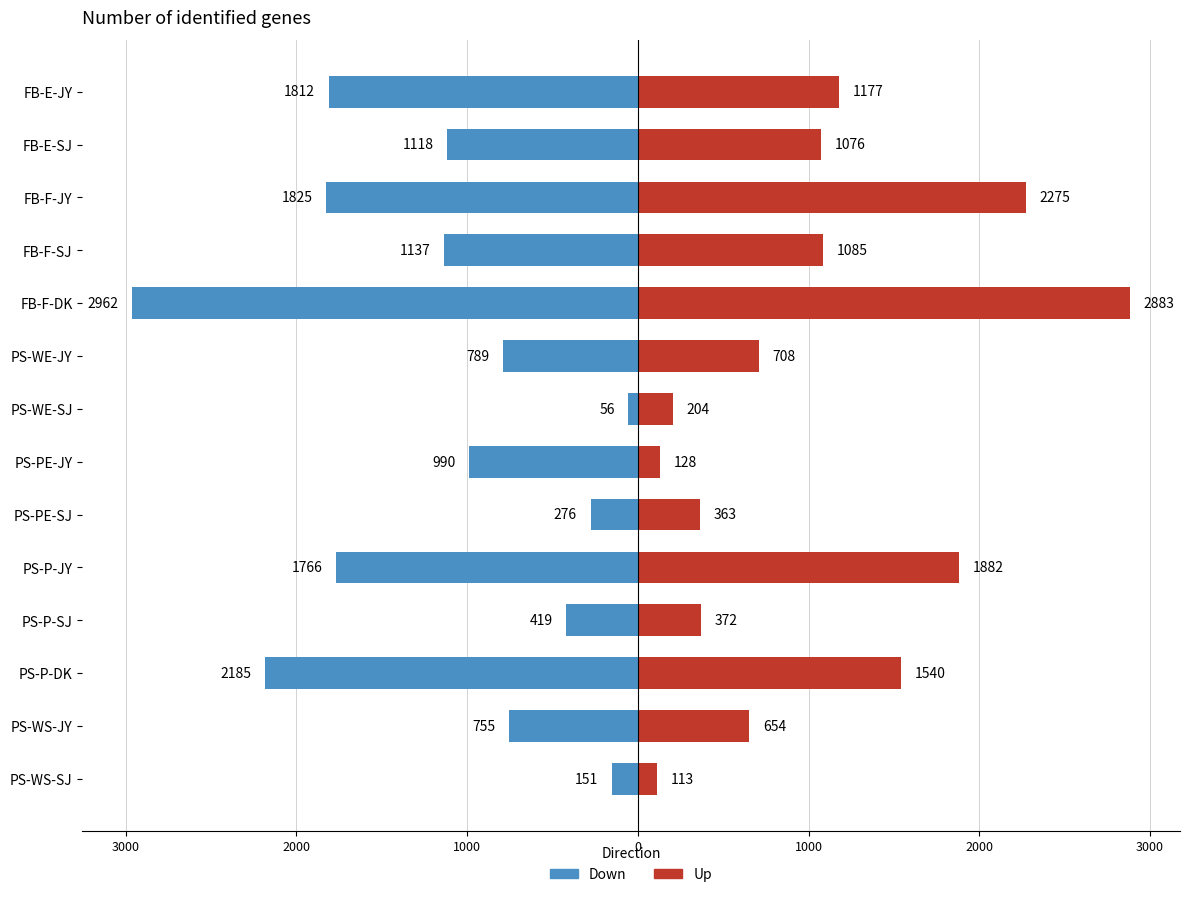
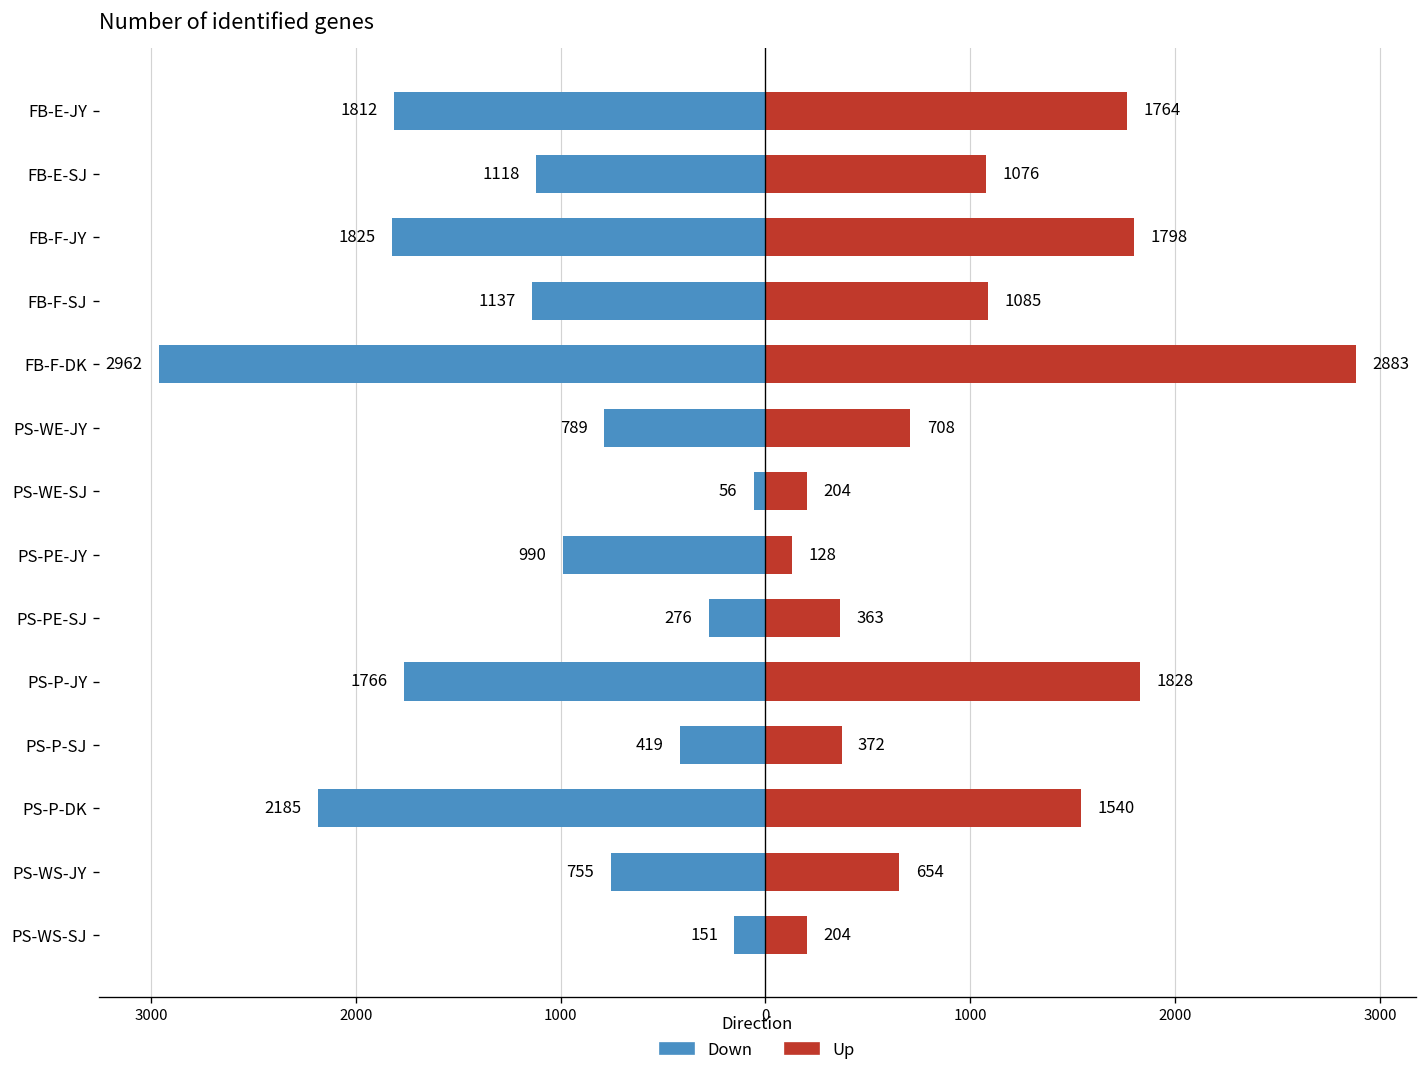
Up, FB-E-JY: 1177 -> 1764
Up, FB-F-JY: 2275 -> 1798
Up, PS-P-JY: 1882 -> 1828
Up, PS-WS-SJ: 113 -> 204
